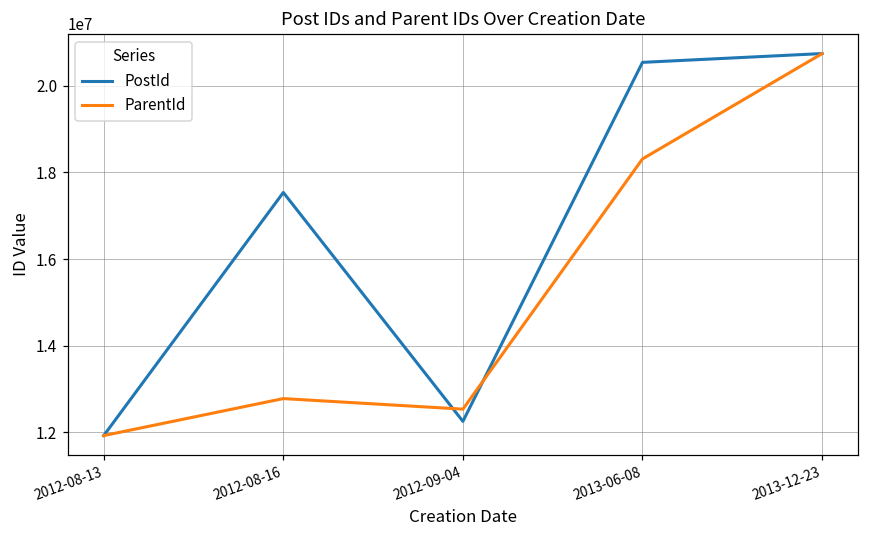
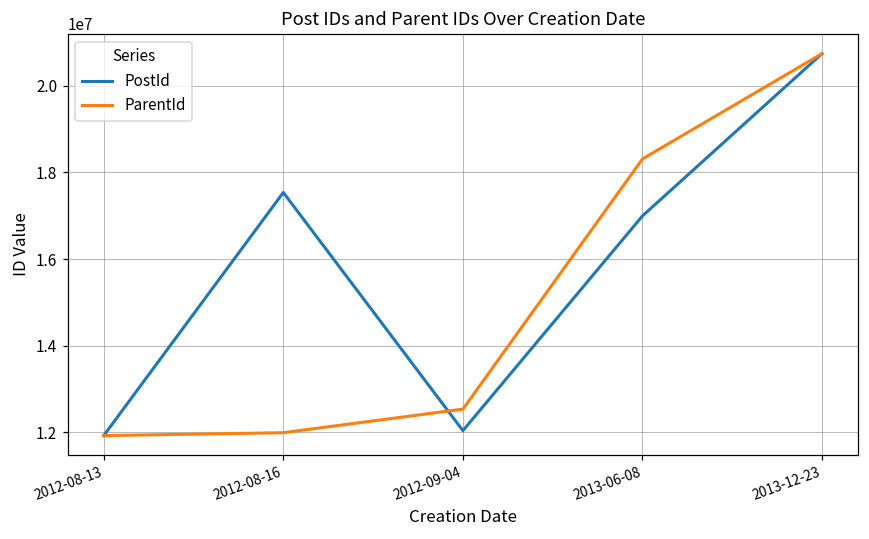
ParentId, 2012-08-16: 12800000 -> 12000000
PostId, 2012-09-04: 12300000 -> 12000000
PostId, 2013-06-08: 20500000 -> 17000000
